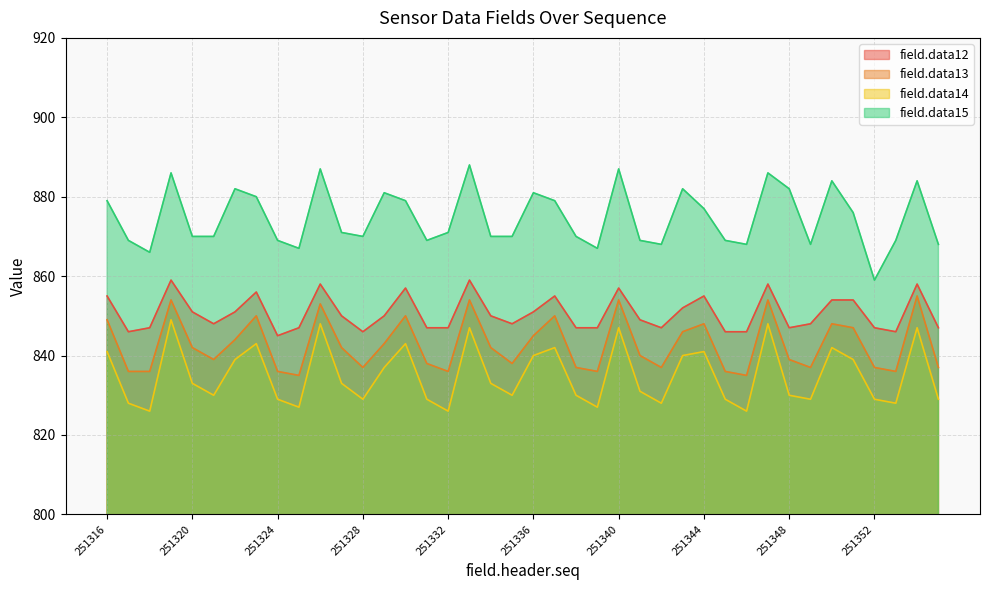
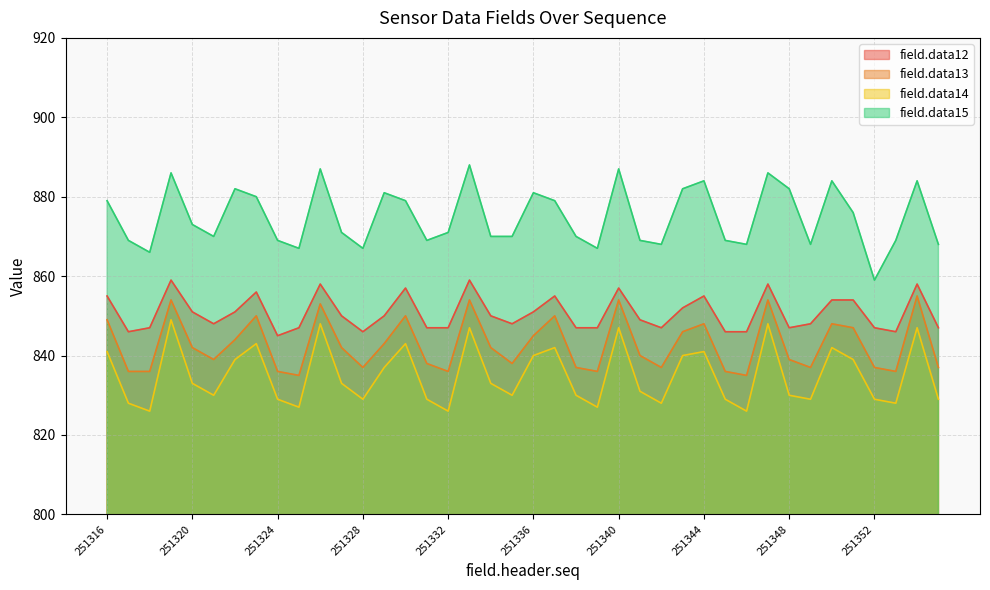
field.data15, 251320: 870 -> 873
field.data15, 251328: 870 -> 867
field.data15, 251344: 877 -> 884
